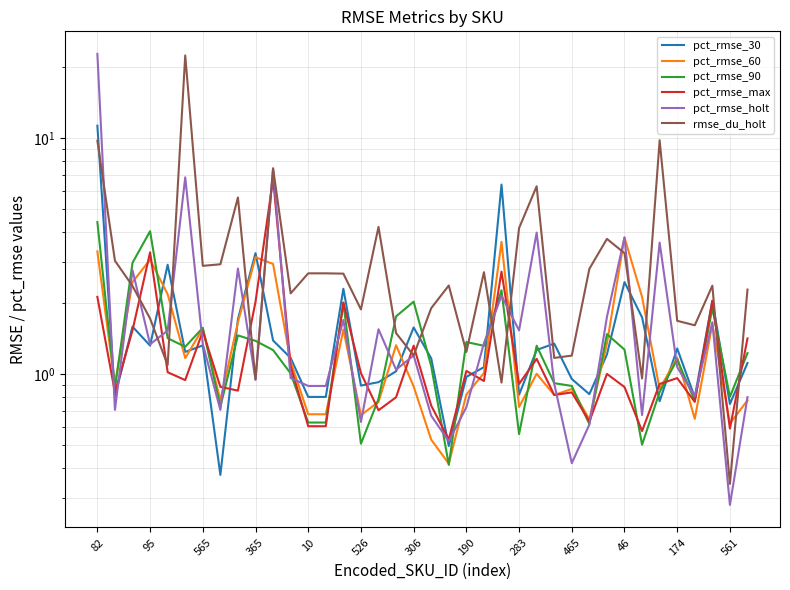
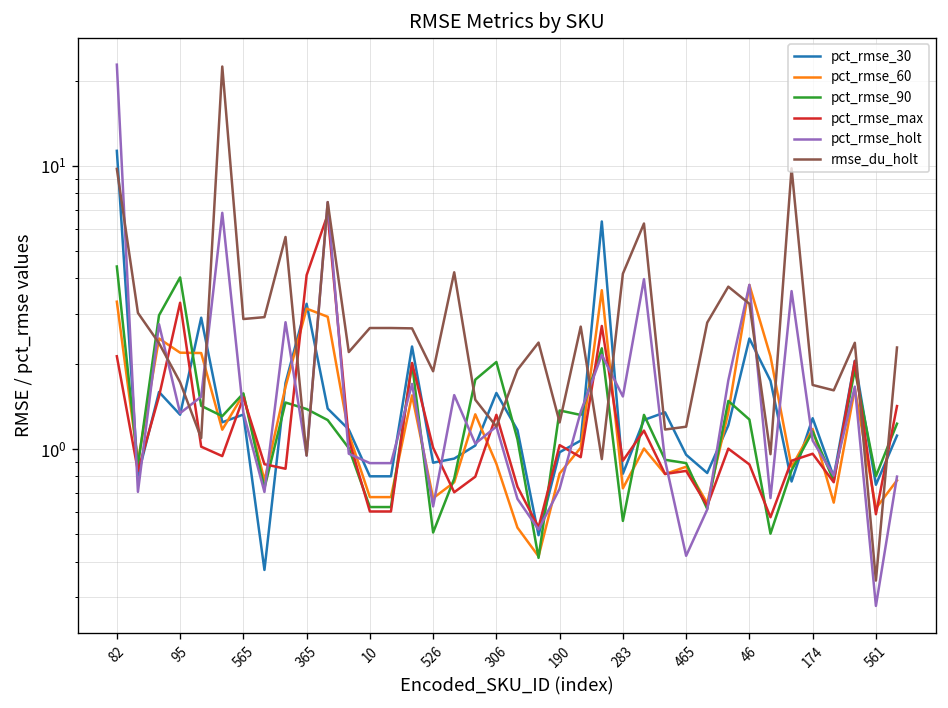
pct_rmse_60, 95: 3.1 -> 2.2
pct_rmse_max, 365: 2.0 -> 4.1
